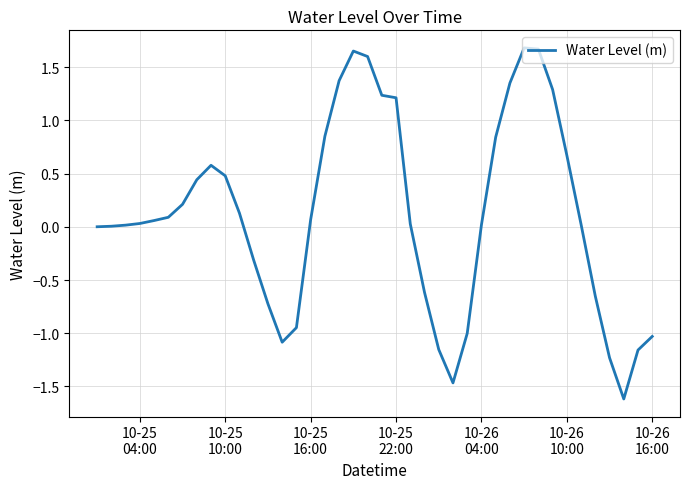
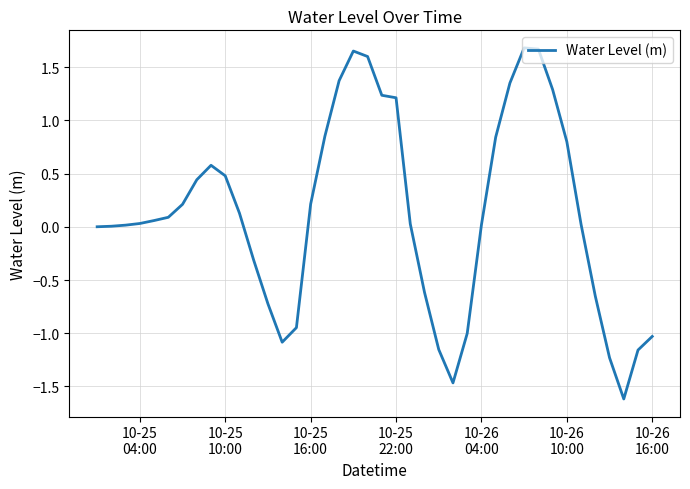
10-25 16:00: 0.07 -> 0.21
10-26 10:00: 0.67 -> 0.80
